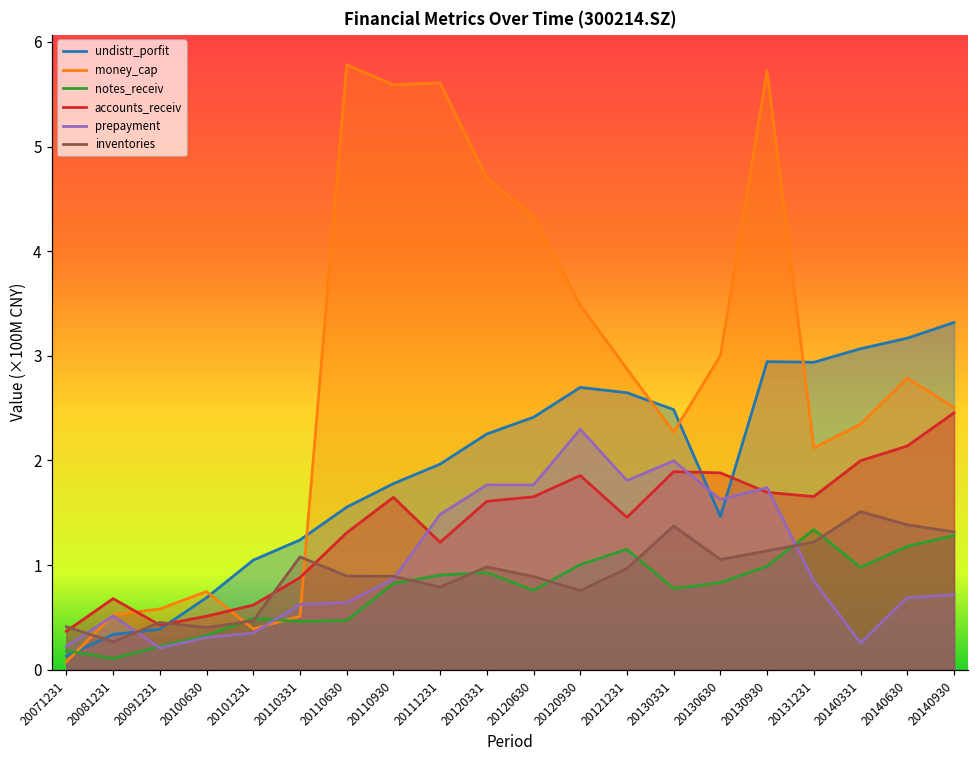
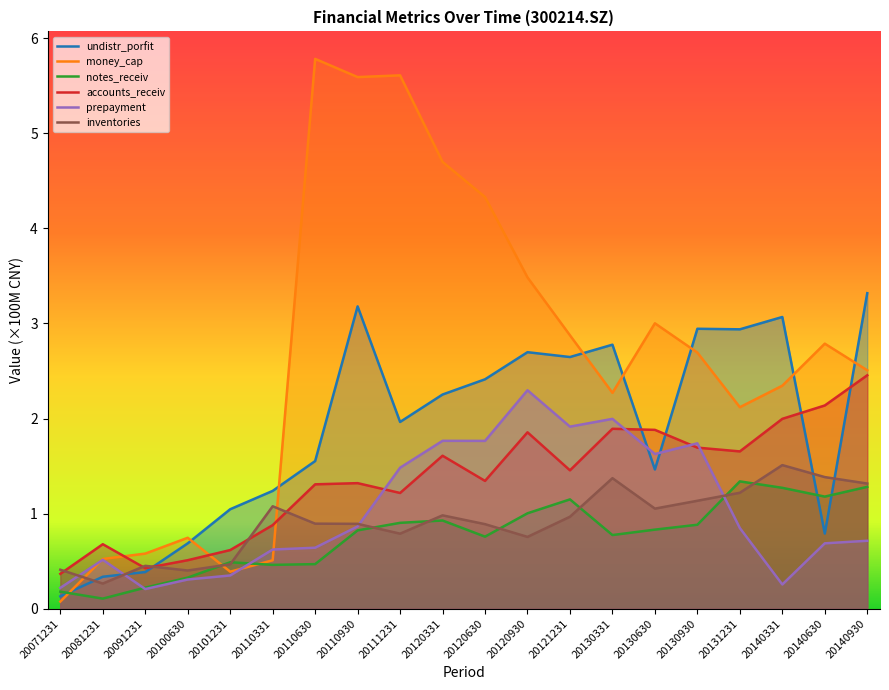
undistr_porfit, 20110930: 1.8 -> 3.2
accounts_receiv, 20110930: 1.6 -> 1.3
accounts_receiv, 20120630: 1.7 -> 1.3
prepayment, 20121231: 1.8 -> 1.9
undistr_porfit, 20130331: 2.5 -> 2.8
money_cap, 20130930: 5.7 -> 2.7
notes_receiv, 20130930: 1.0 -> 0.9
notes_receiv, 20140331: 1.0 -> 1.3
undistr_porfit, 20140630: 3.2 -> 0.8
